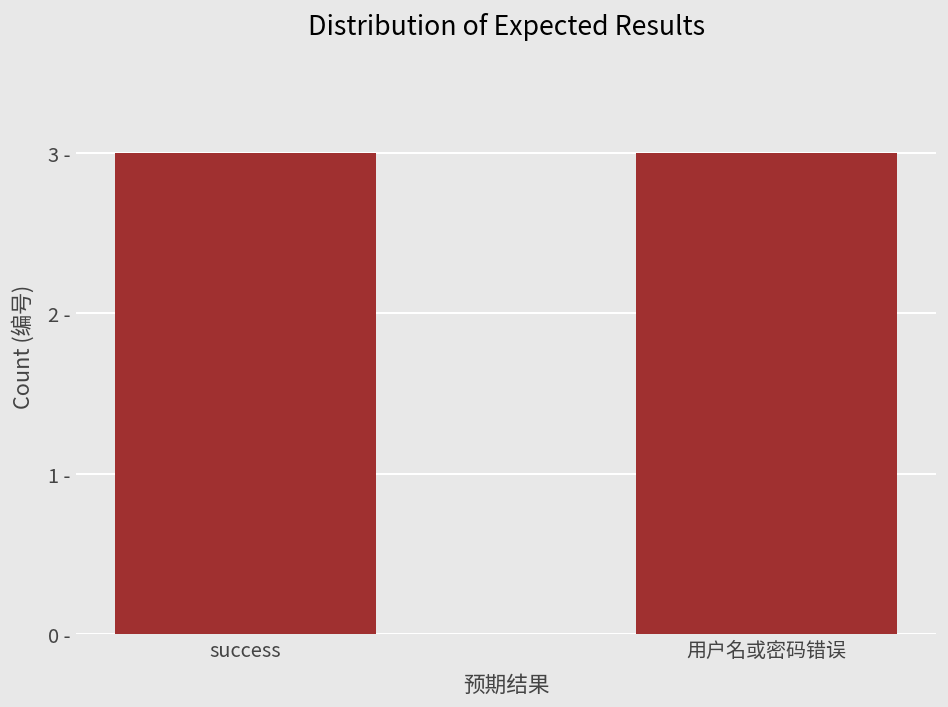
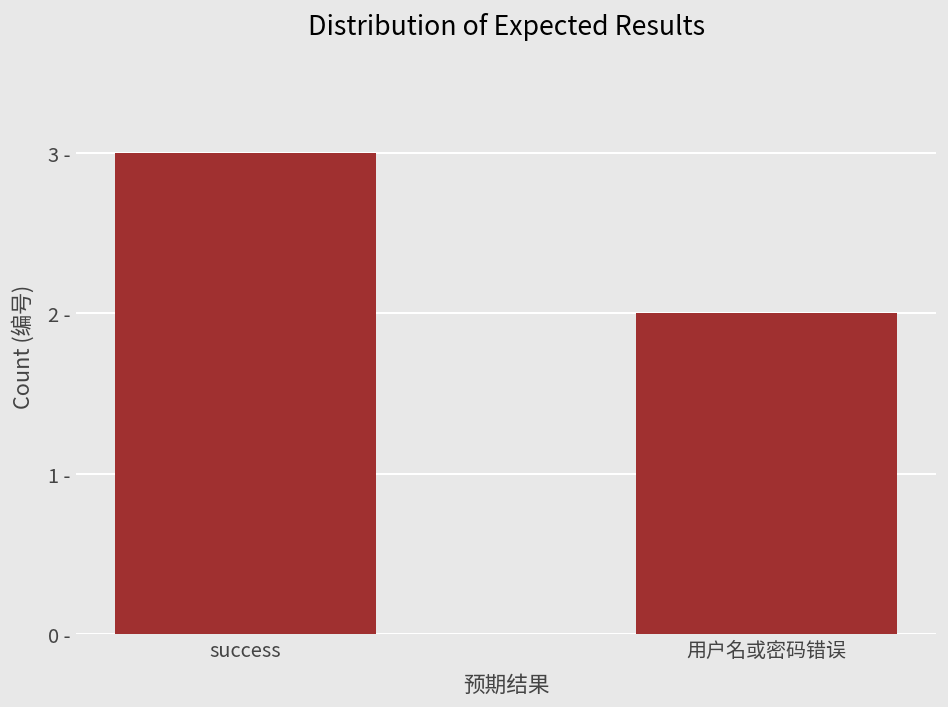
用户名或密码错误: 3 - -> 2 -
